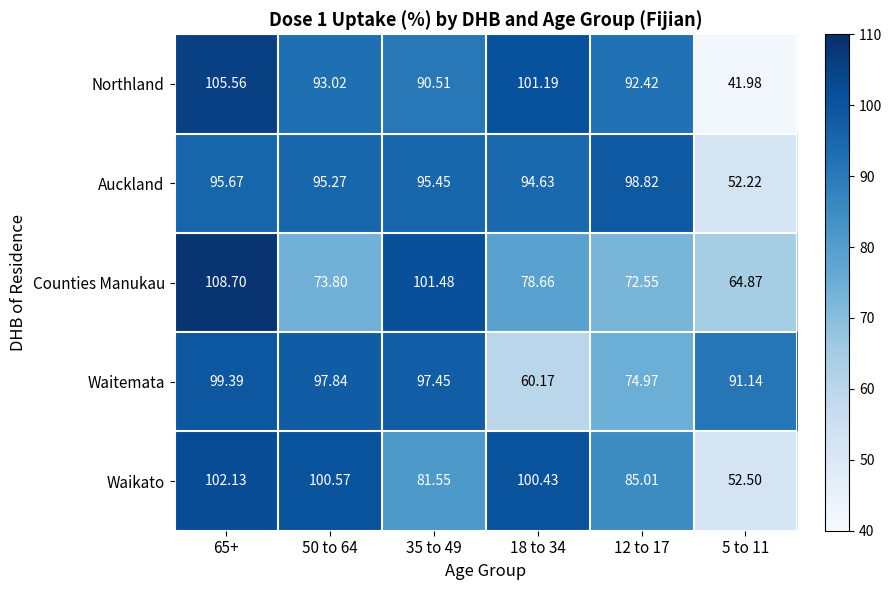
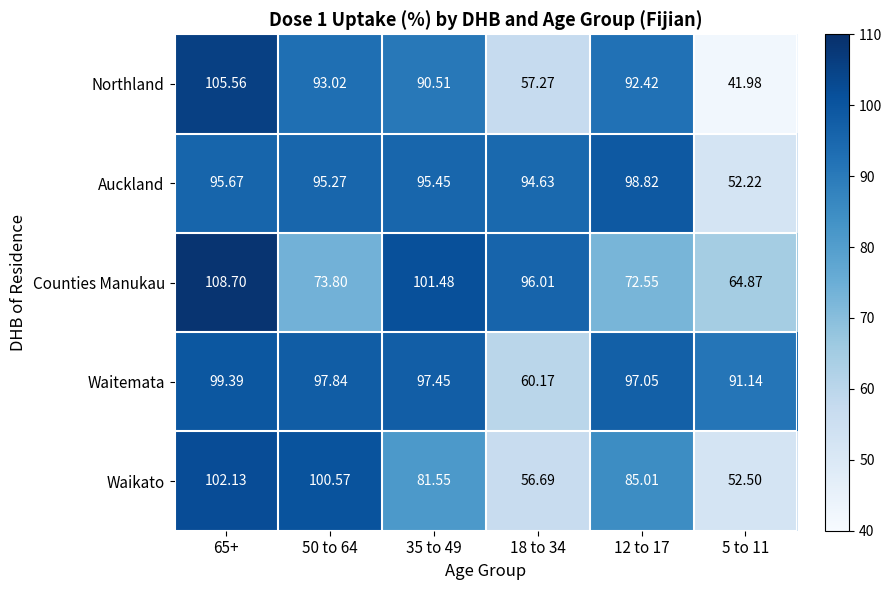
Northland, 18 to 34: 101.19 -> 57.27
Counties Manukau, 18 to 34: 78.66 -> 96.01
Waitemata, 12 to 17: 74.97 -> 97.05
Waikato, 18 to 34: 100.43 -> 56.69
